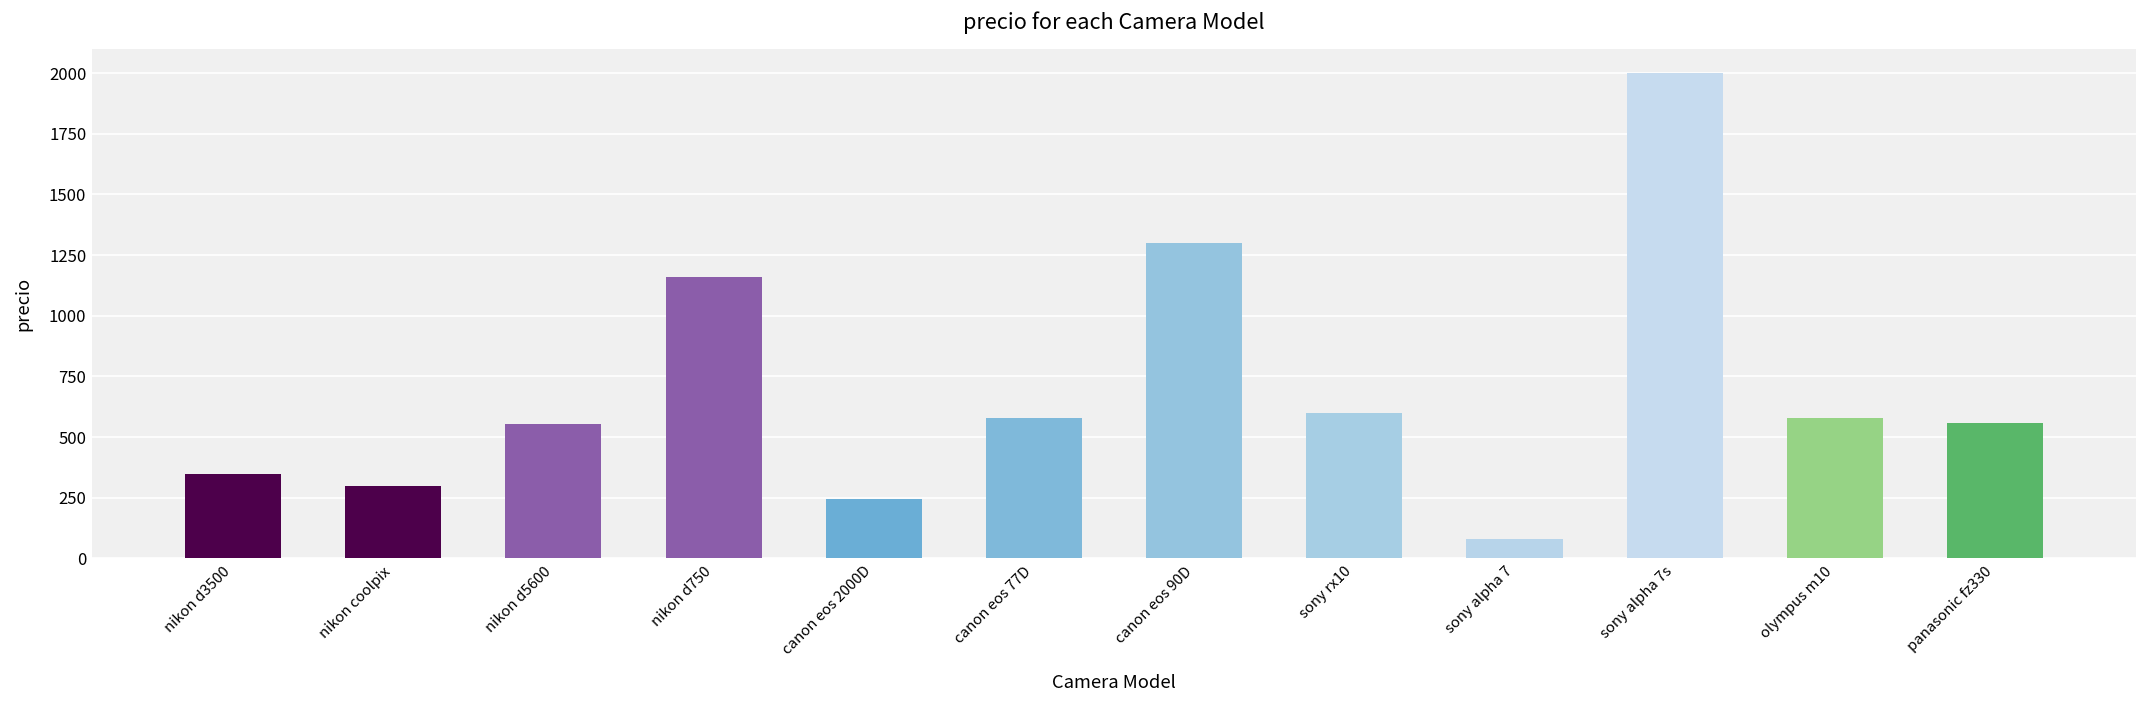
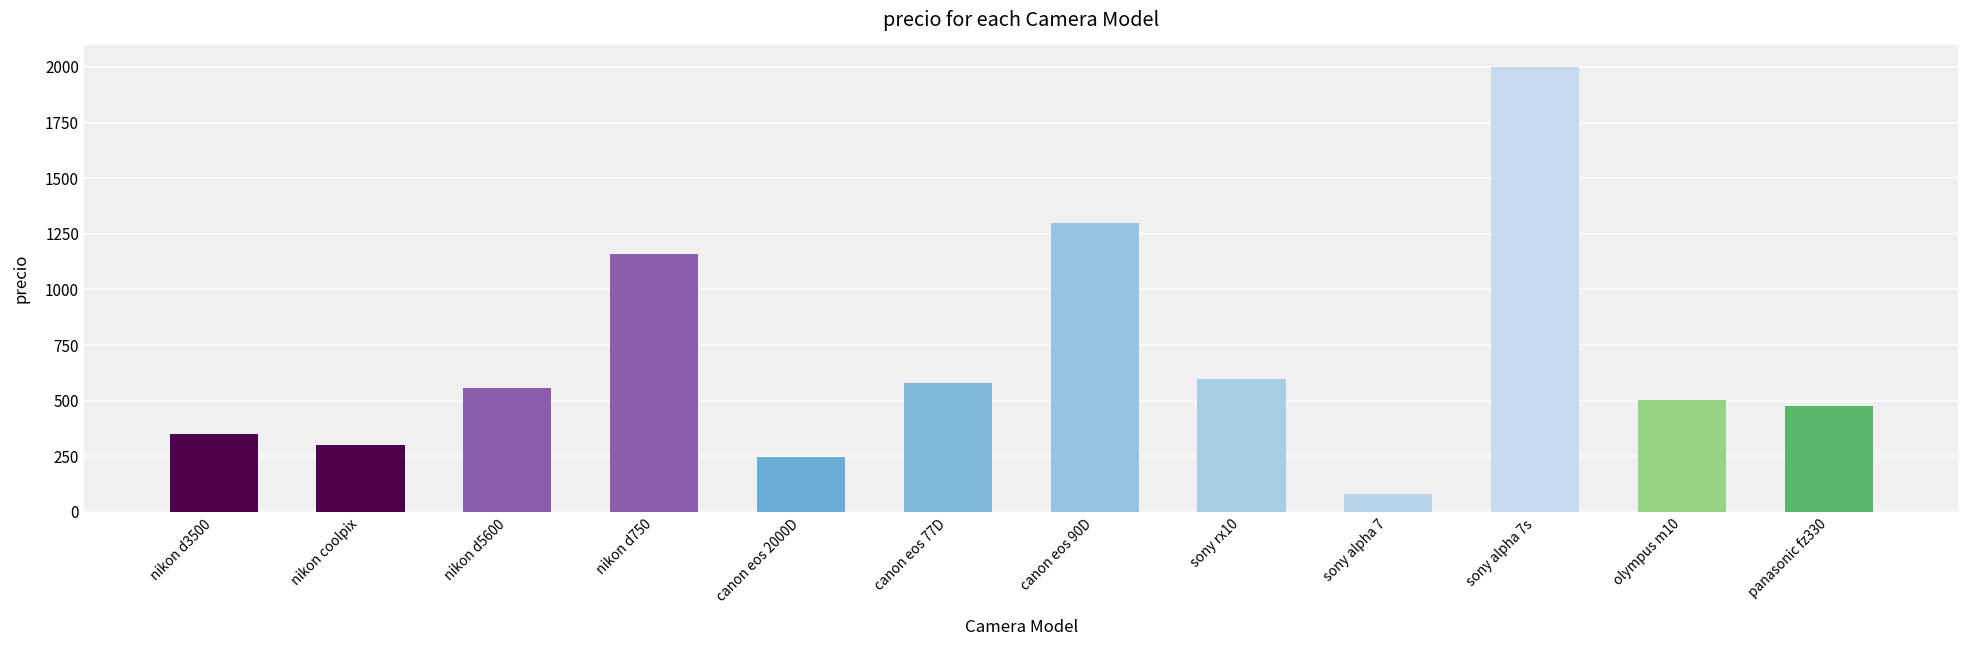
olympus m10: 580 -> 500
panasonic fz330: 560 -> 480
